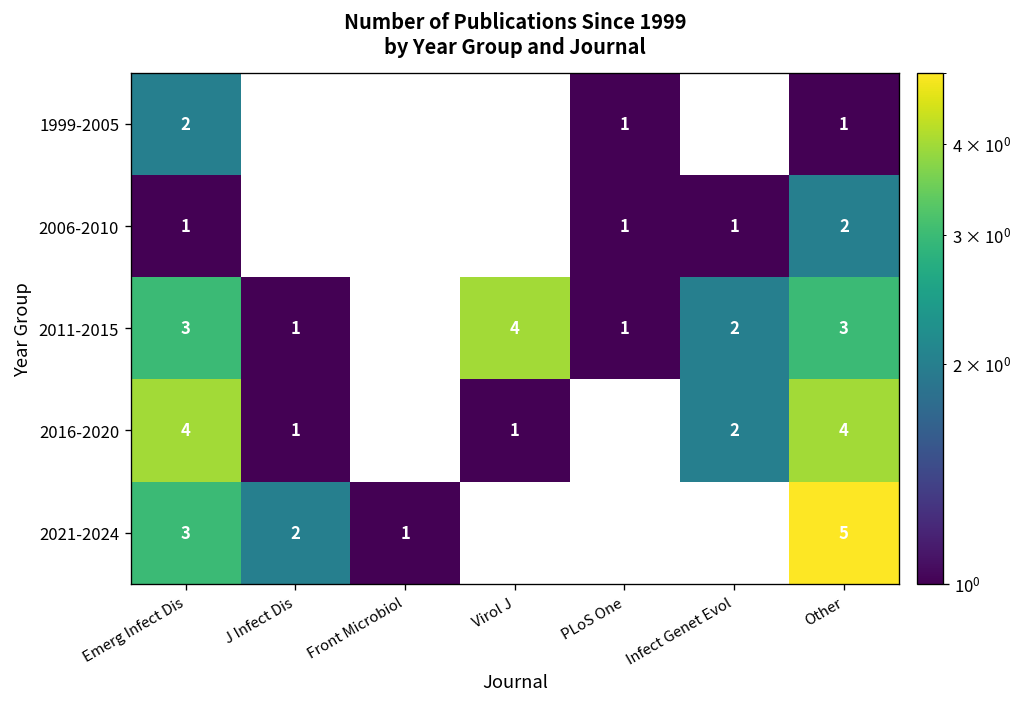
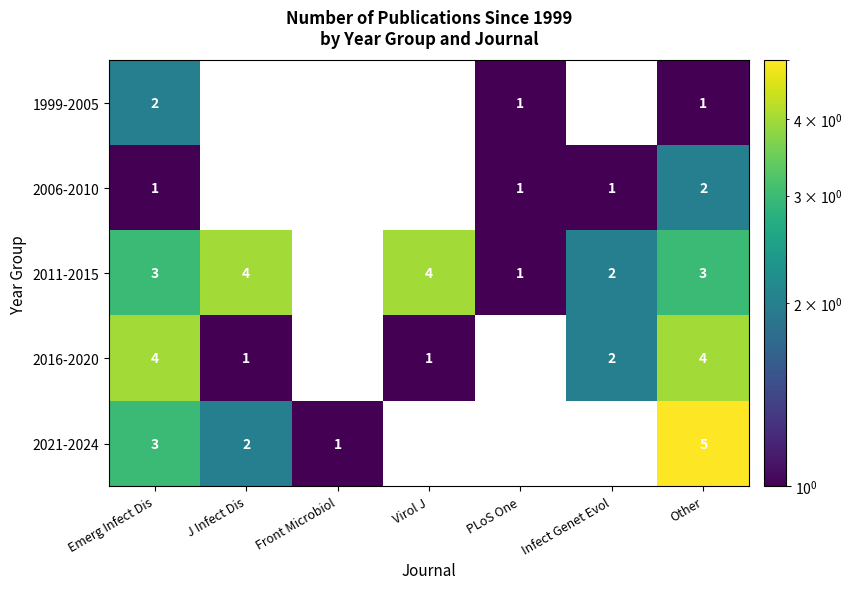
2011-2015, J Infect Dis: 1 -> 4
